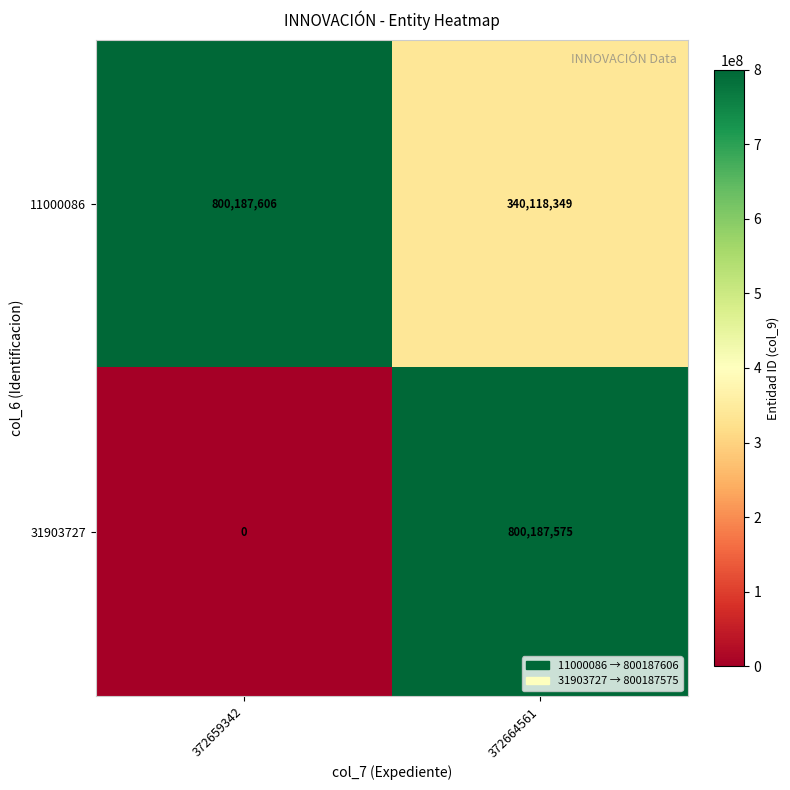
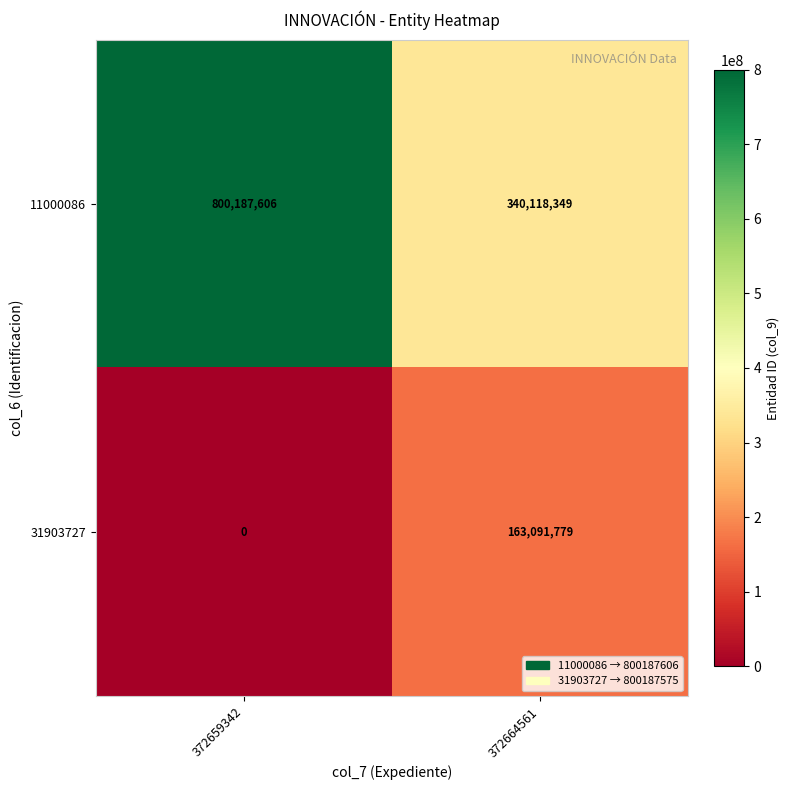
31903727, 372664561: 800,187,575 -> 163,091,779
